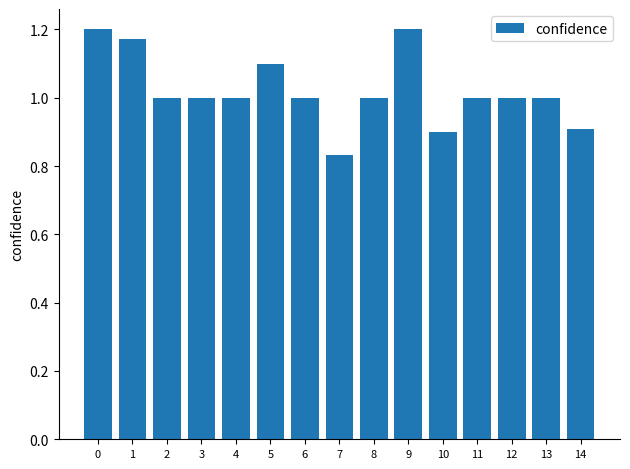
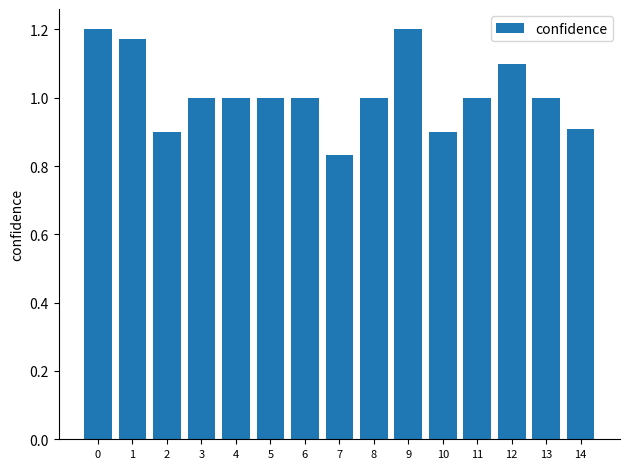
2: 1.0 -> 0.9
5: 1.1 -> 1.0
12: 1.0 -> 1.1
